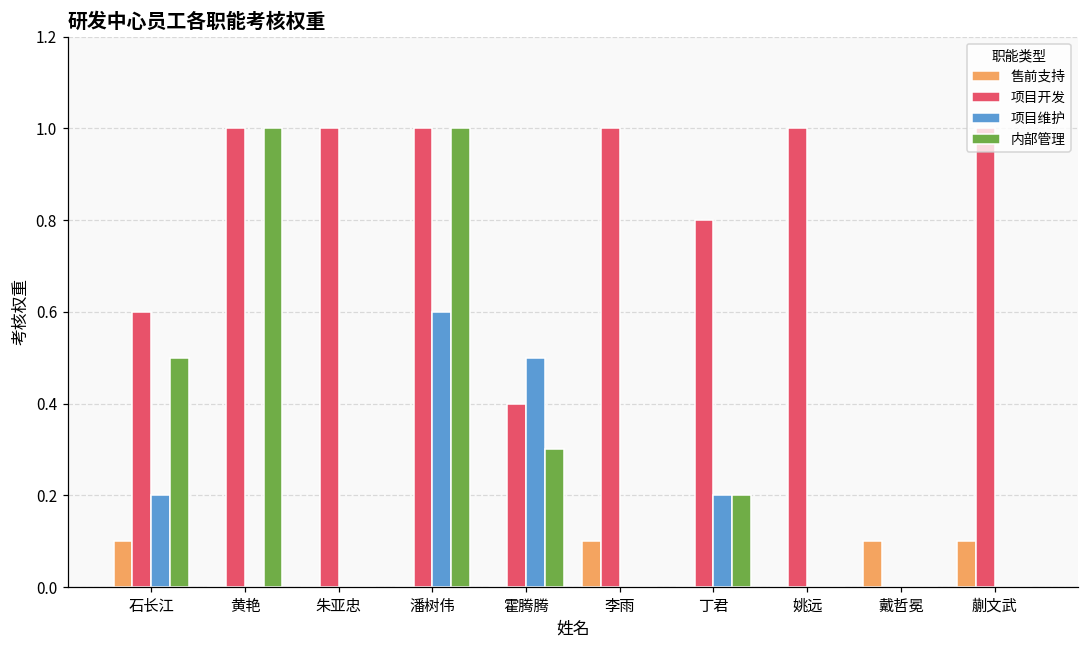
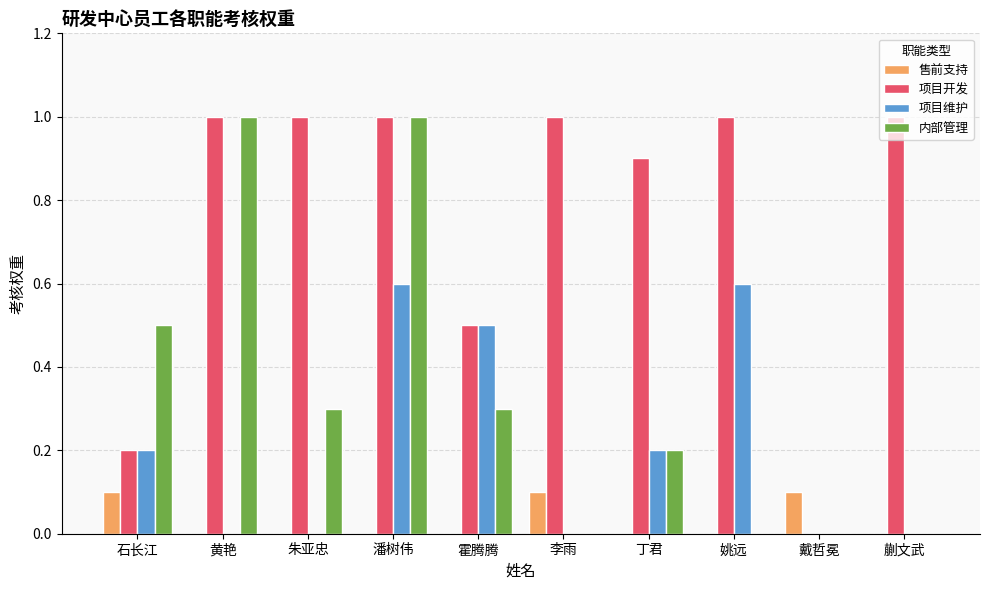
项目开发, 石长江: 0.6 -> 0.2
内部管理, 朱亚忠: 0.0 -> 0.3
项目开发, 霍腾腾: 0.4 -> 0.5
项目开发, 丁君: 0.8 -> 0.9
项目维护, 姚远: 0.0 -> 0.6
售前支持, 蒯文武: 0.1 -> 0.0
